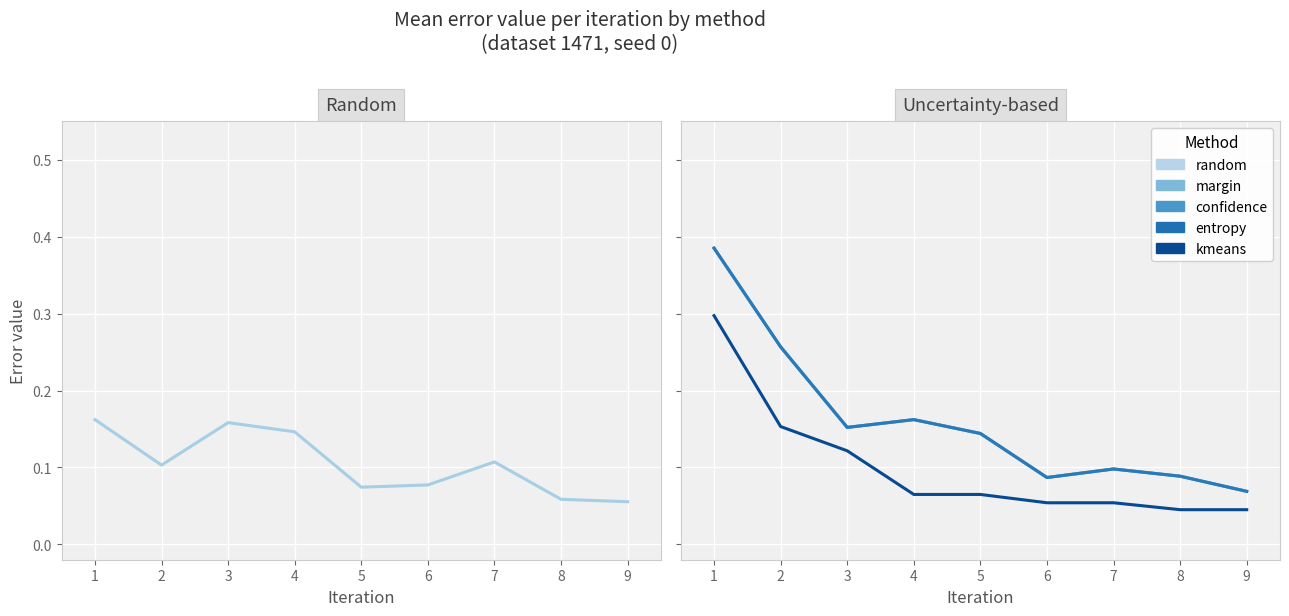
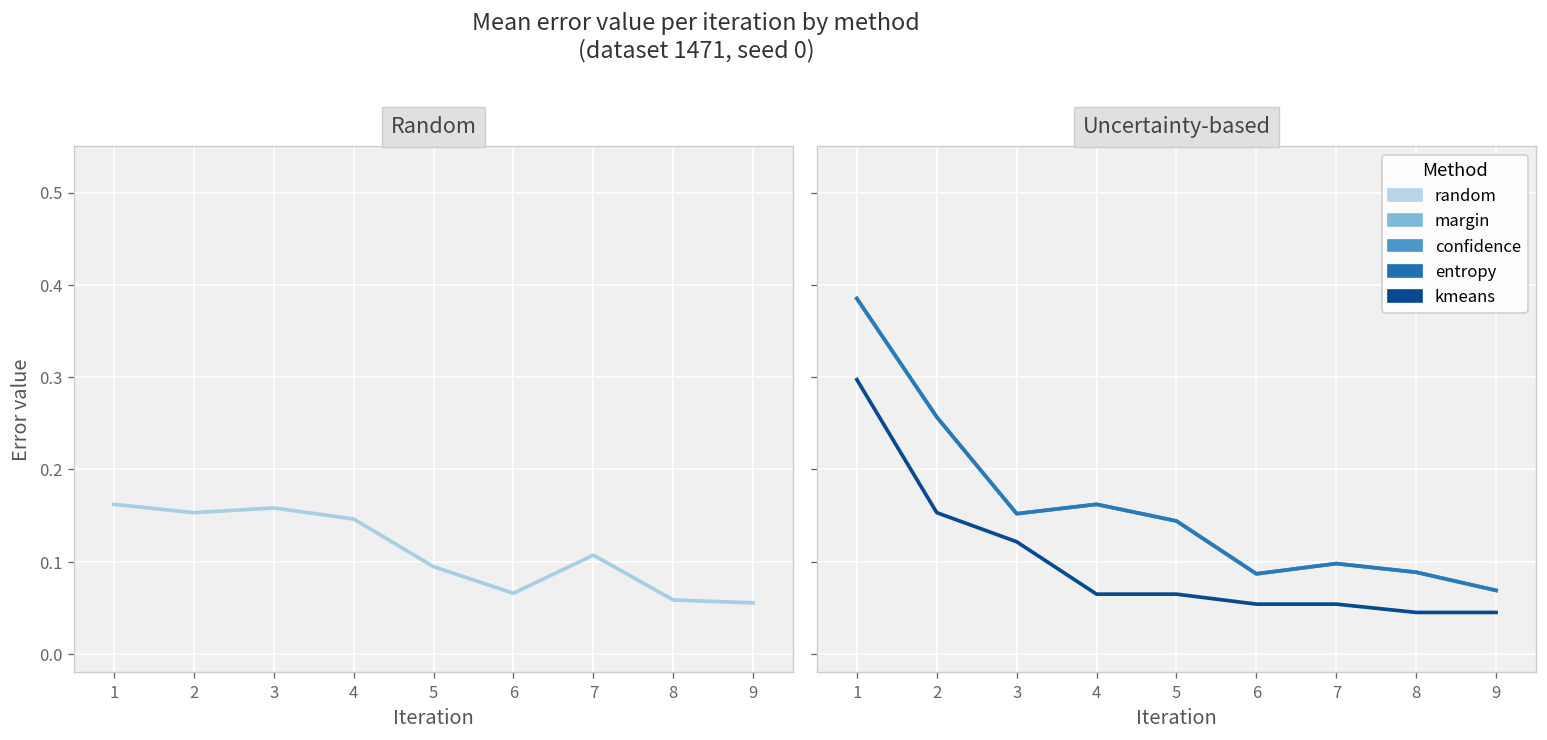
Random, 2: 0.10 -> 0.15
Random, 5: 0.07 -> 0.09
Random, 6: 0.08 -> 0.07
